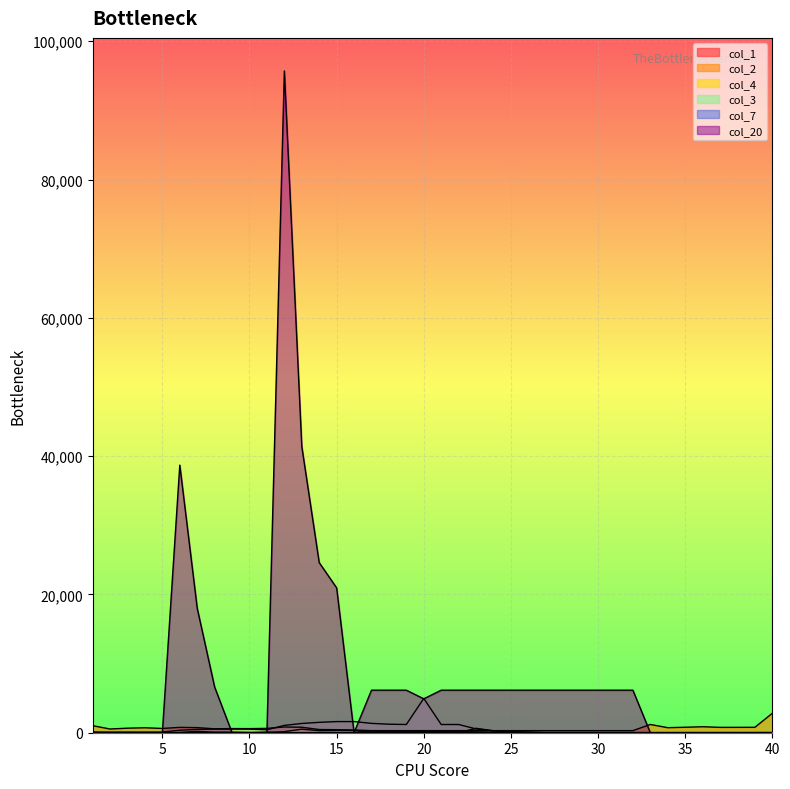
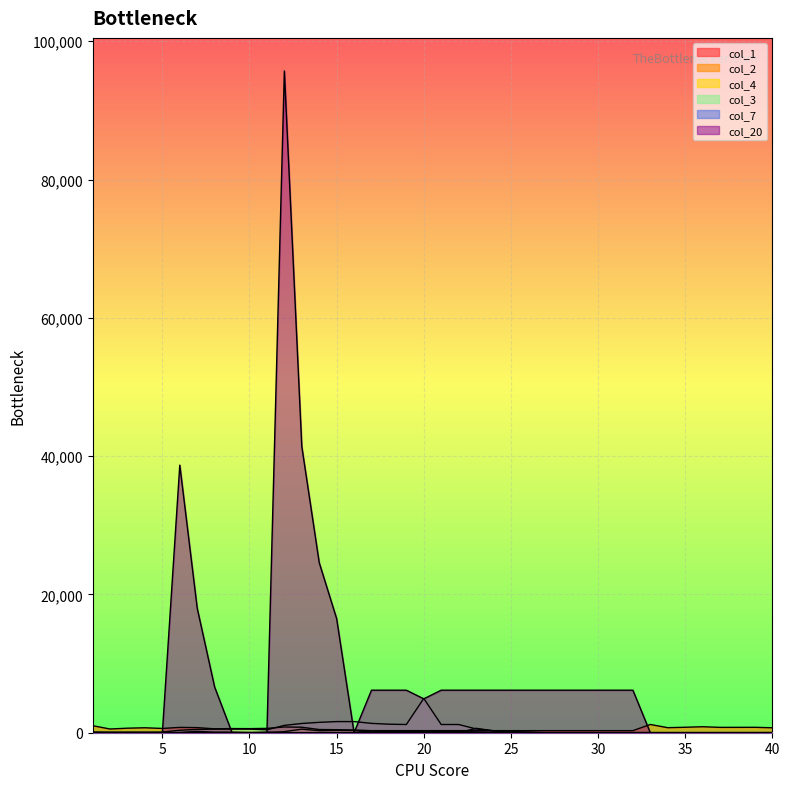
col_20, 15: 21,000 -> 17,000
col_2, 40: 3,000 -> 1,000
